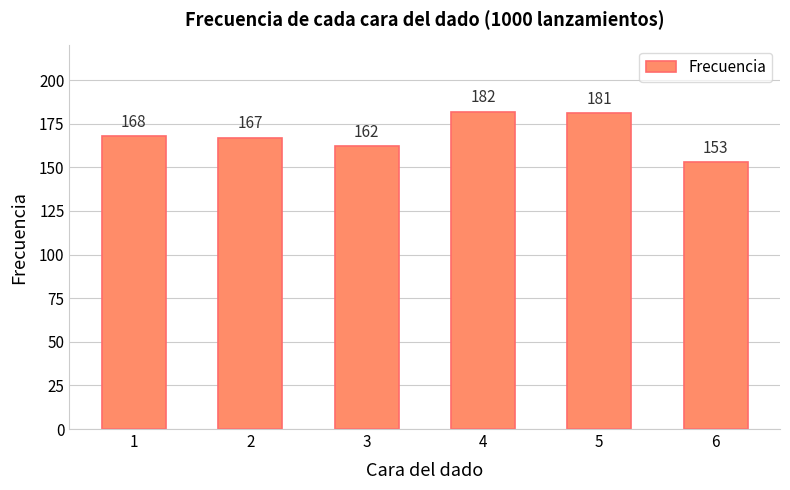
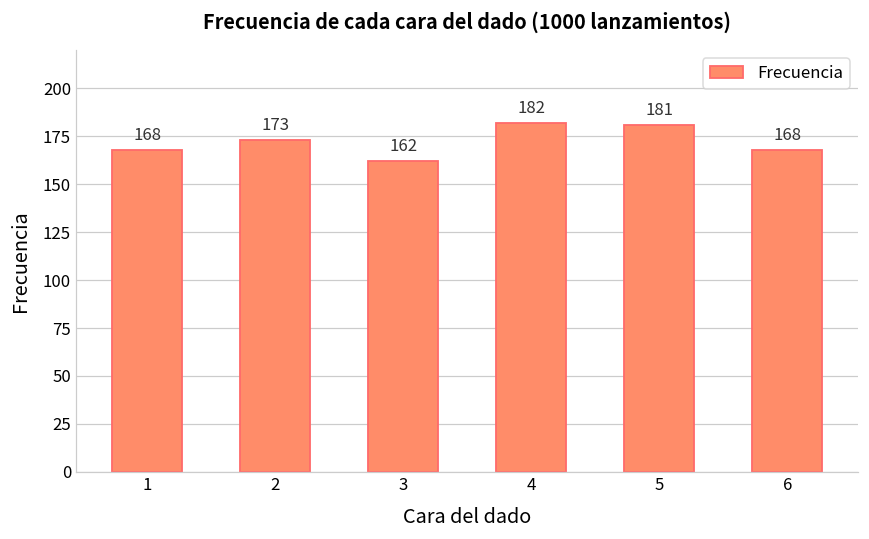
2: 167 -> 173
6: 153 -> 168
